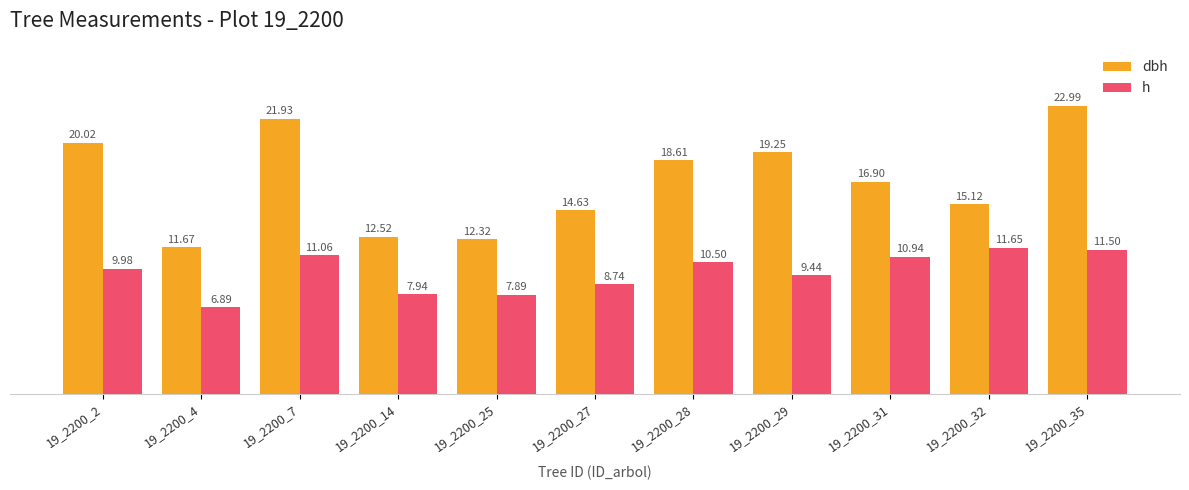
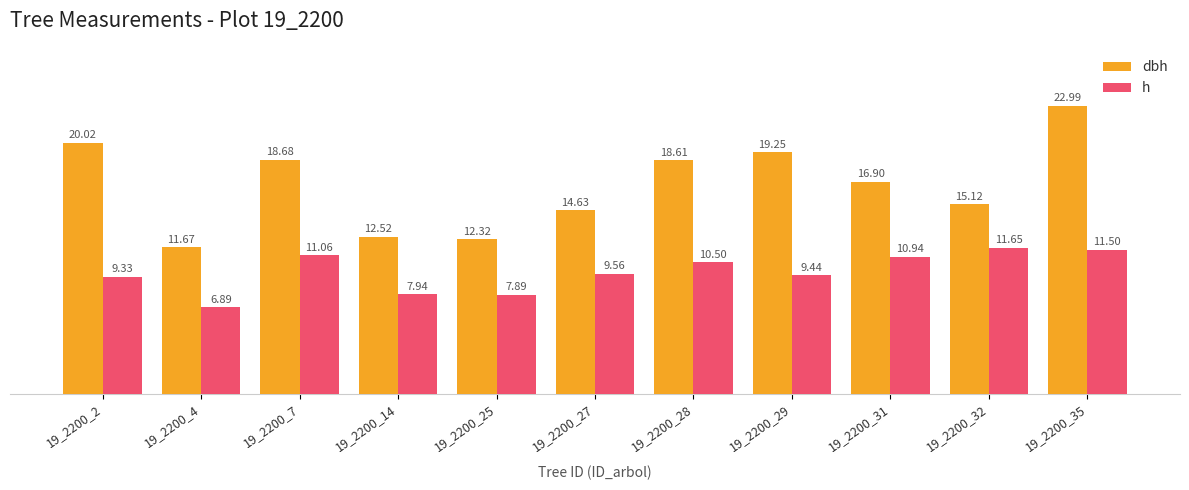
h, 19_2200_2: 9.98 -> 9.33
dbh, 19_2200_7: 21.93 -> 18.68
h, 19_2200_27: 8.74 -> 9.56
